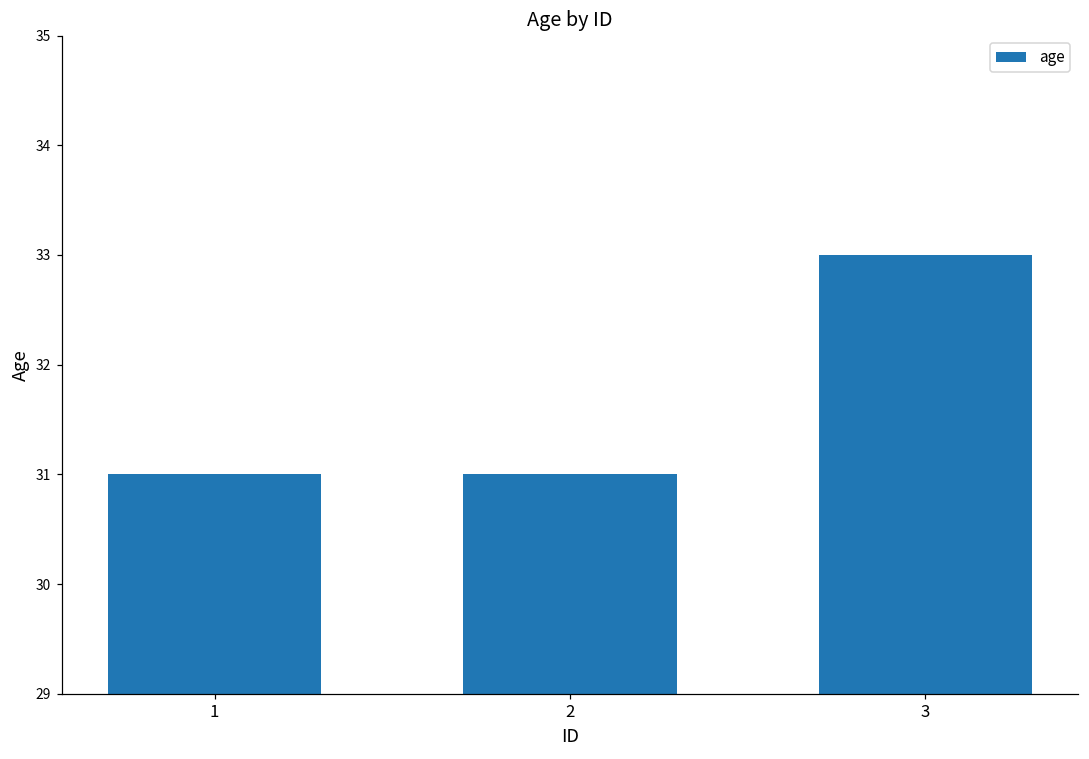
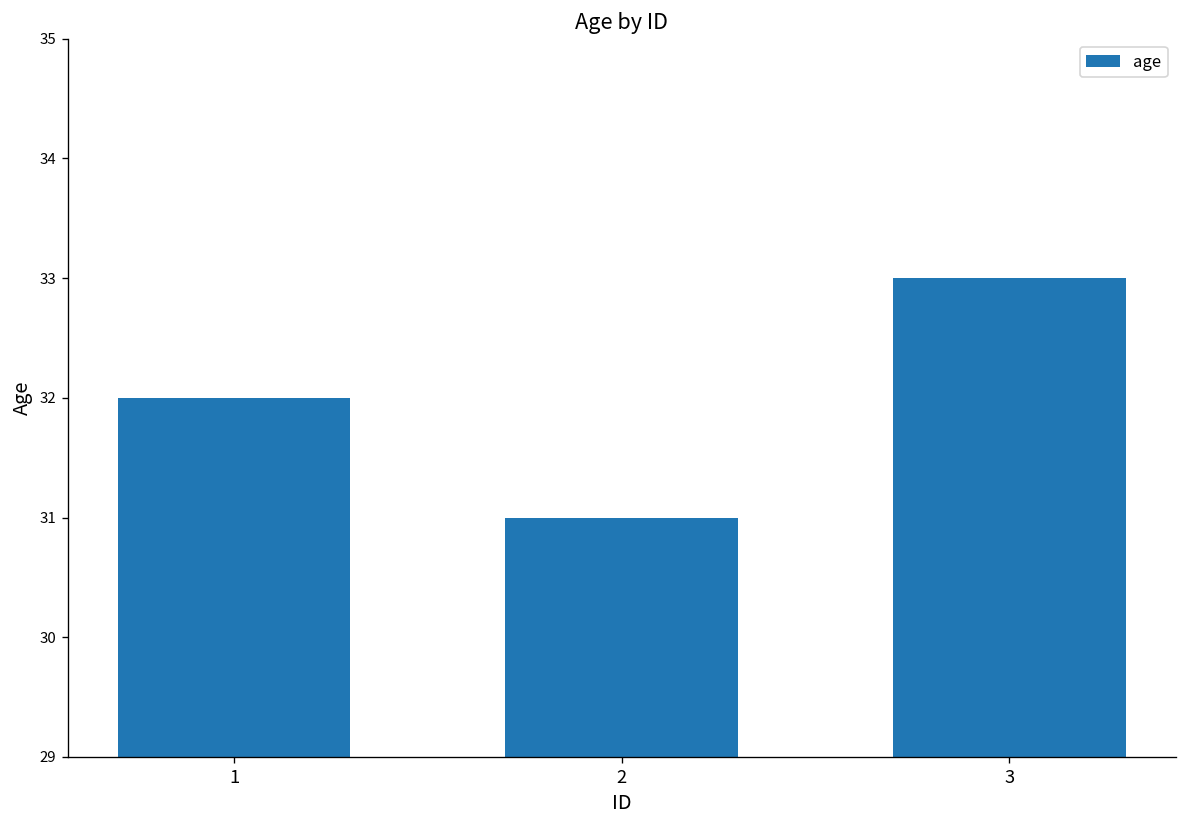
1: 31 -> 32
